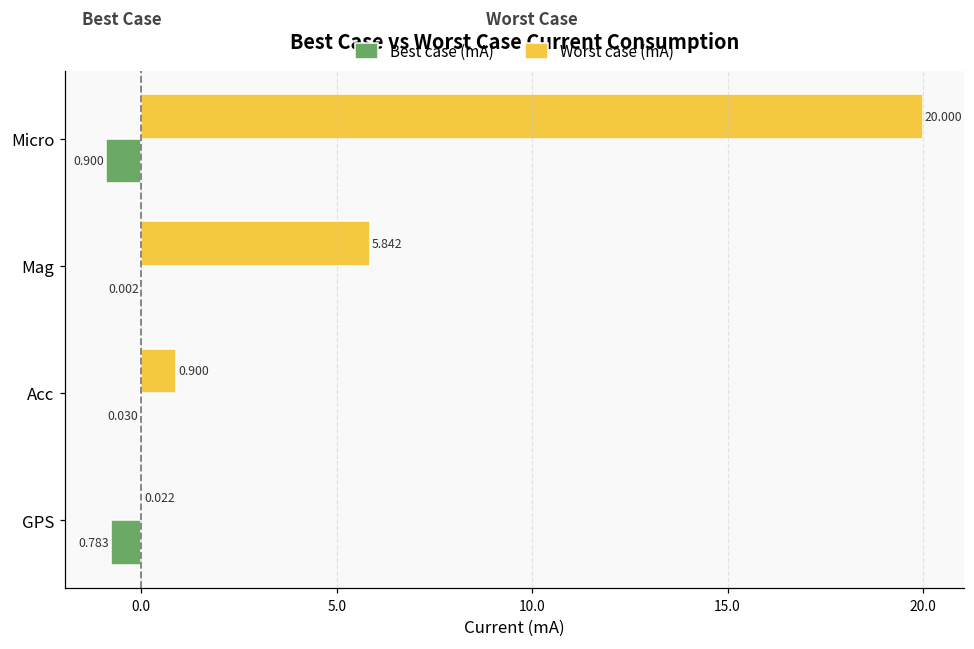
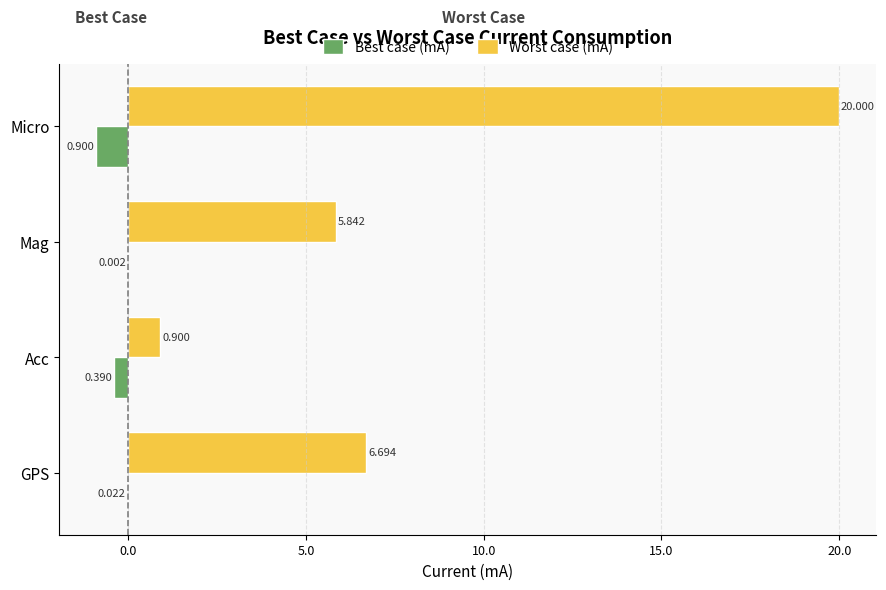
Best case (mA), Acc: 0.030 -> 0.390
Worst case (mA), GPS: 0.022 -> 6.694
Best case (mA), GPS: 0.783 -> 0.022
